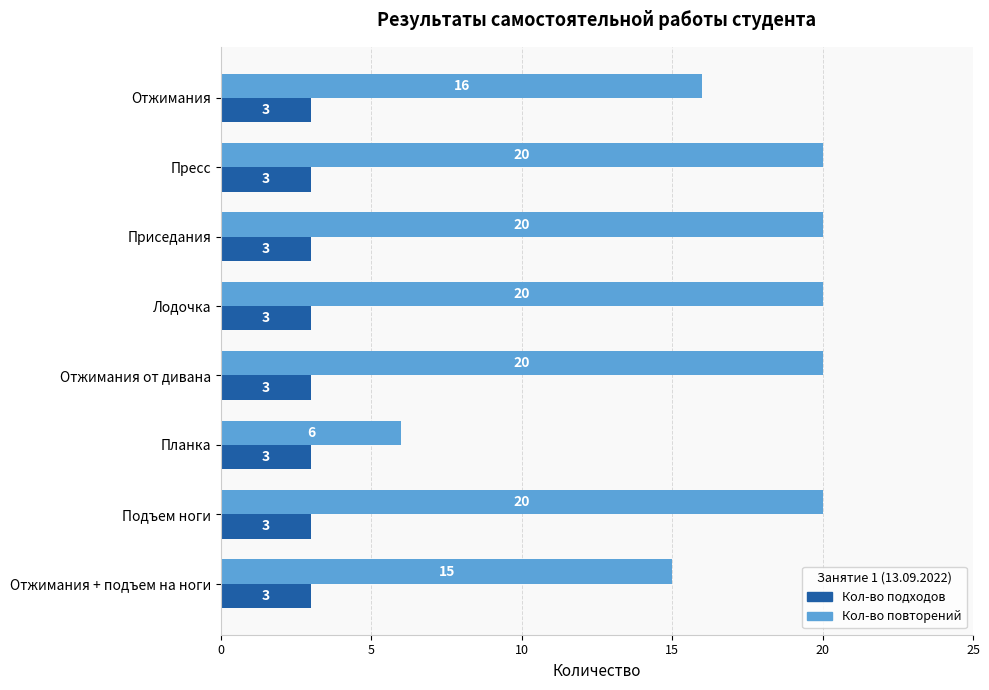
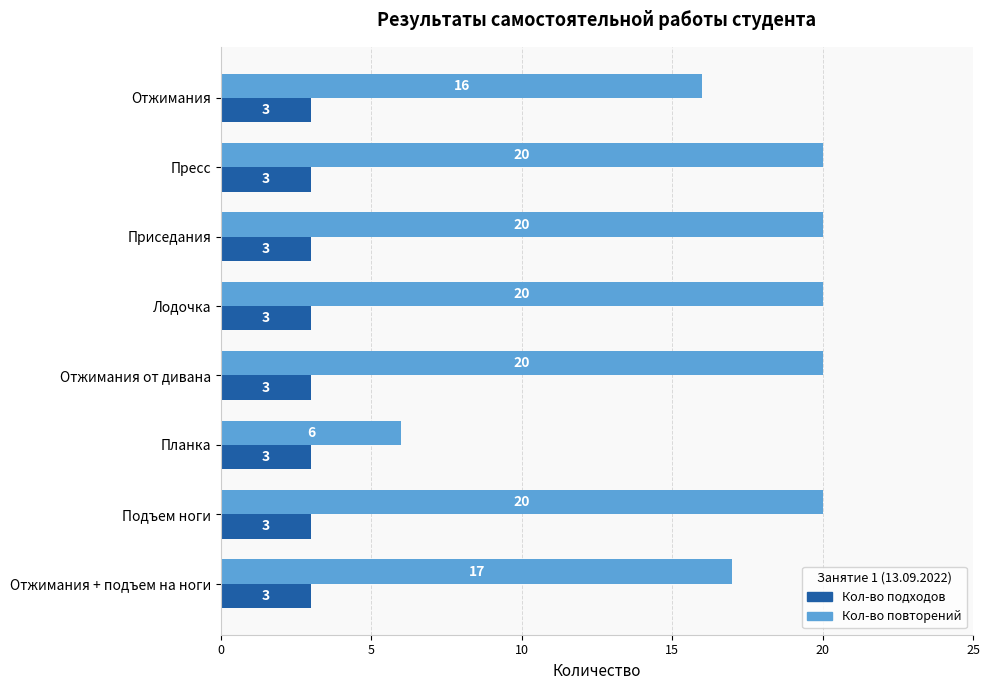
Кол-во повторений, Отжимания + подъем на ноги: 15 -> 17
